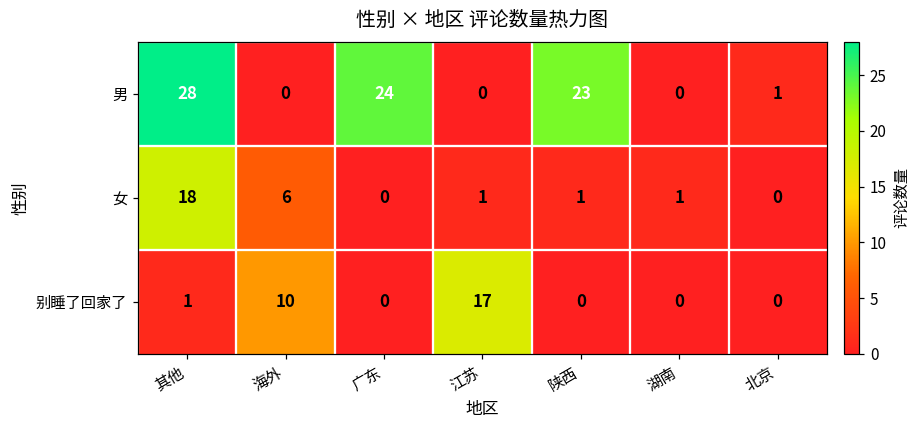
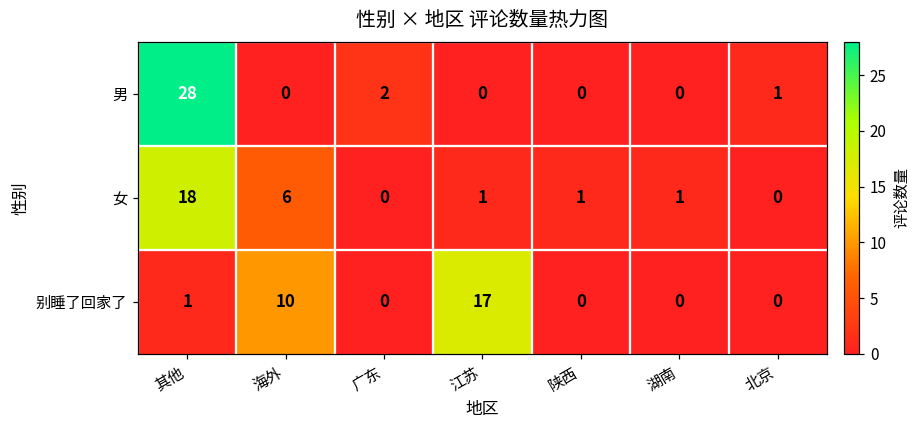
男, 广东: 24 -> 2
男, 陕西: 23 -> 0
